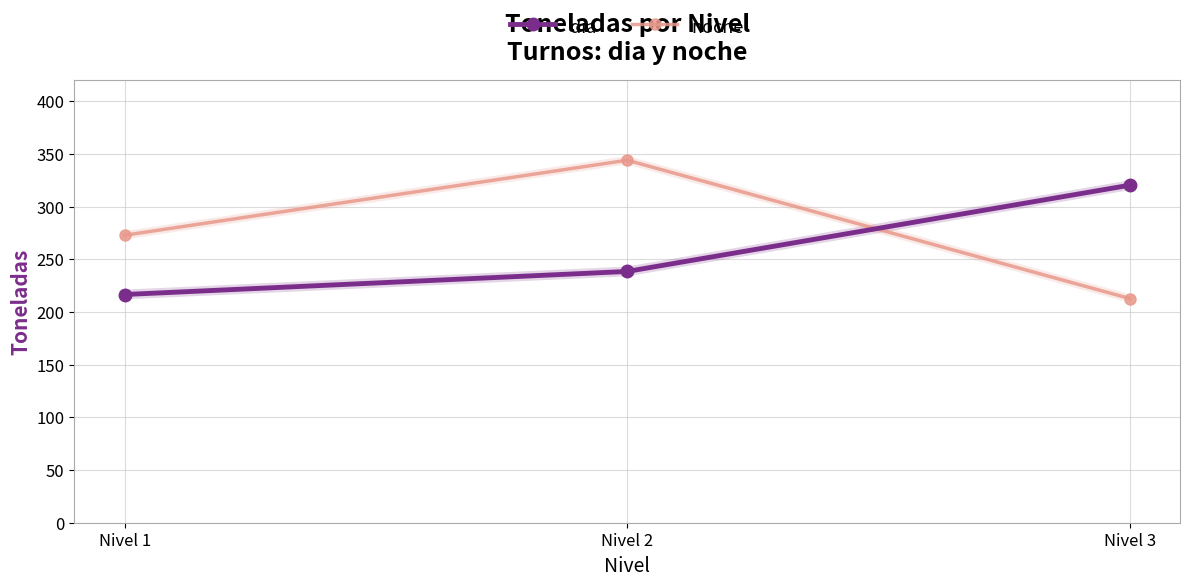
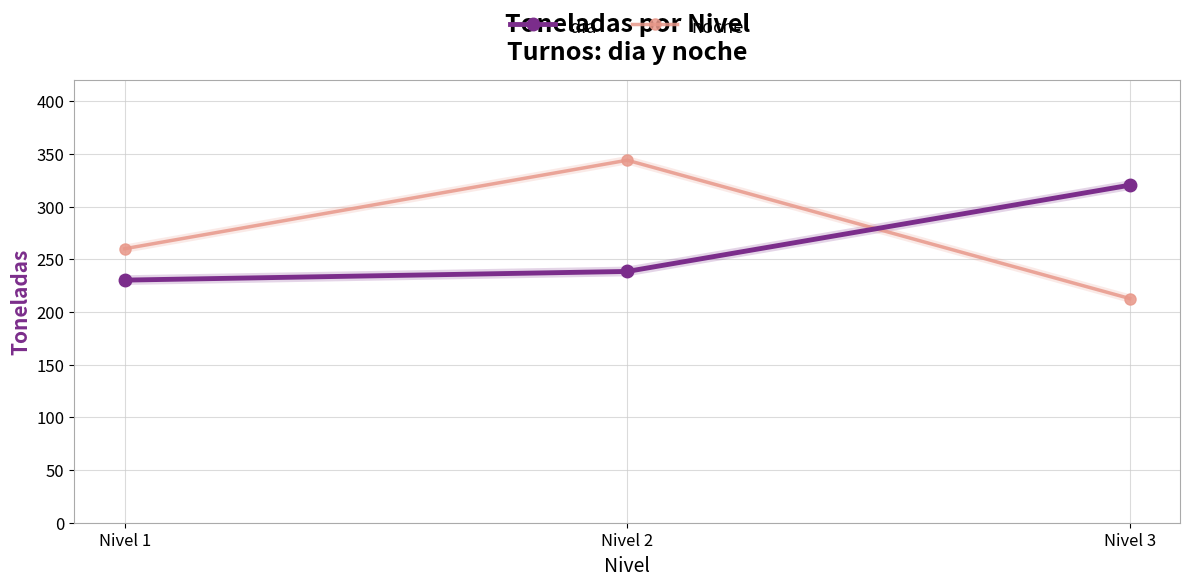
dia, Nivel 1: 217 -> 230
noche, Nivel 1: 273 -> 260
